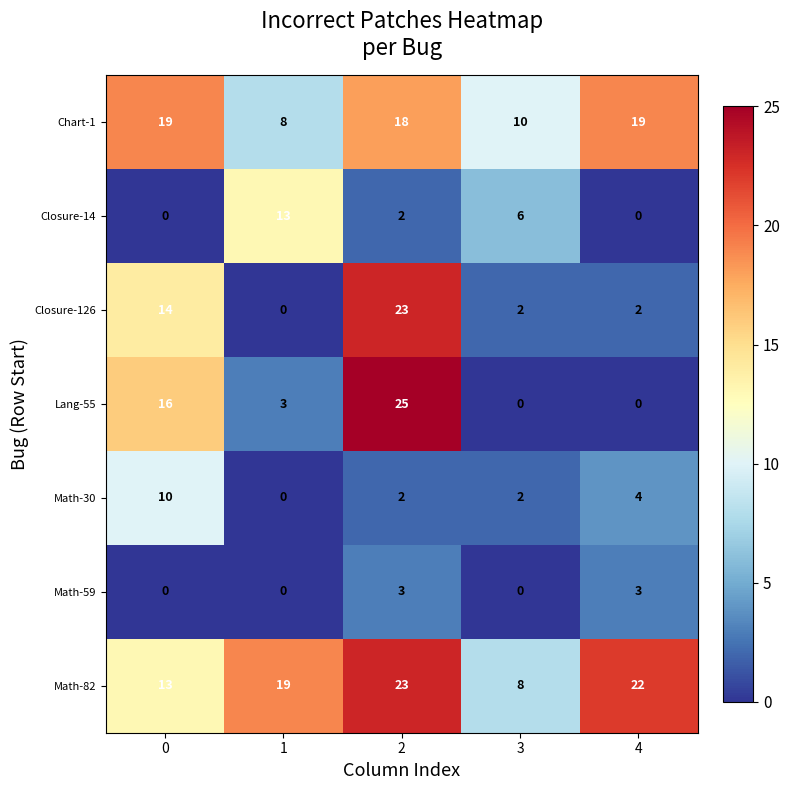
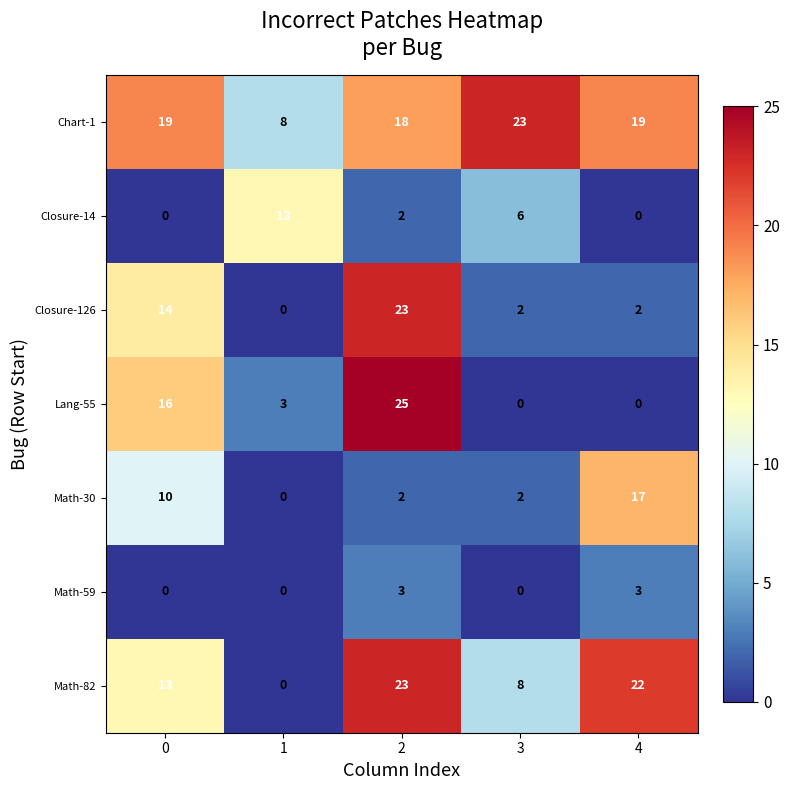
Chart-1, 3: 10 -> 23
Math-30, 4: 4 -> 17
Math-82, 1: 19 -> 0
